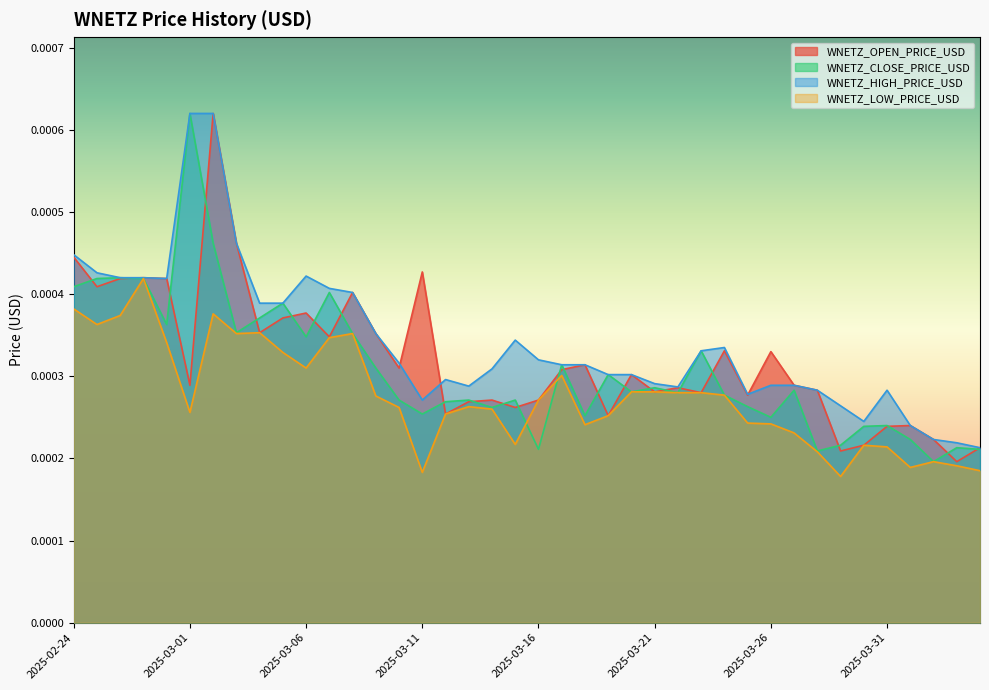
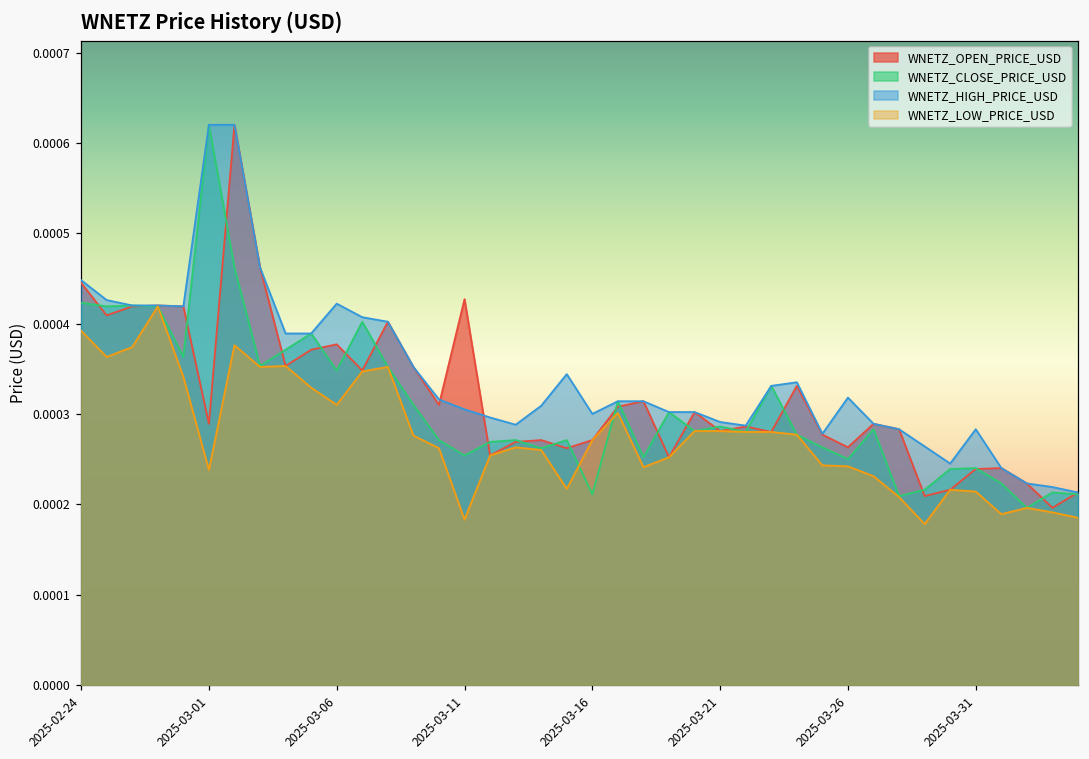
WNETZ_CLOSE_PRICE_USD, 2025-02-24: 0.00041 -> 0.00042
WNETZ_LOW_PRICE_USD, 2025-02-24: 0.00038 -> 0.00039
WNETZ_LOW_PRICE_USD, 2025-03-01: 0.00026 -> 0.00024
WNETZ_HIGH_PRICE_USD, 2025-03-11: 0.00027 -> 0.00031
WNETZ_HIGH_PRICE_USD, 2025-03-16: 0.00032 -> 0.00030
WNETZ_OPEN_PRICE_USD, 2025-03-26: 0.00033 -> 0.00026
WNETZ_HIGH_PRICE_USD, 2025-03-26: 0.00029 -> 0.00032
